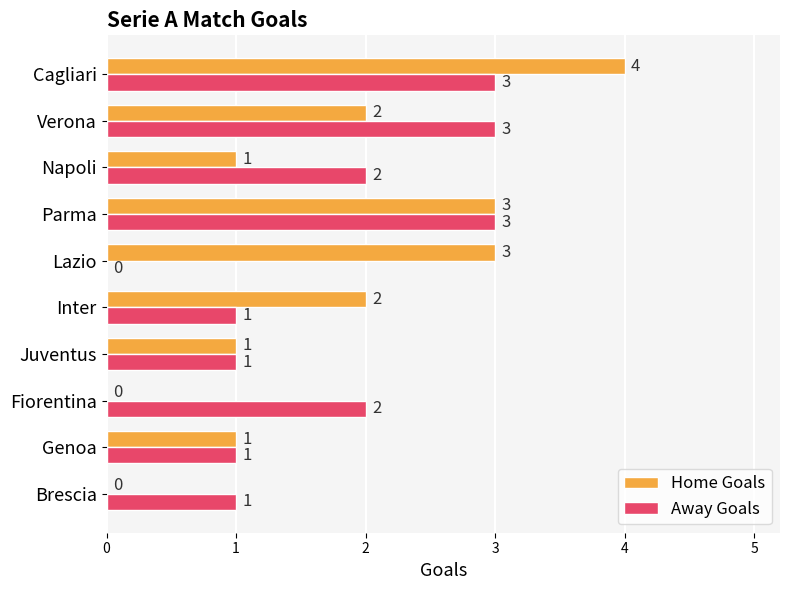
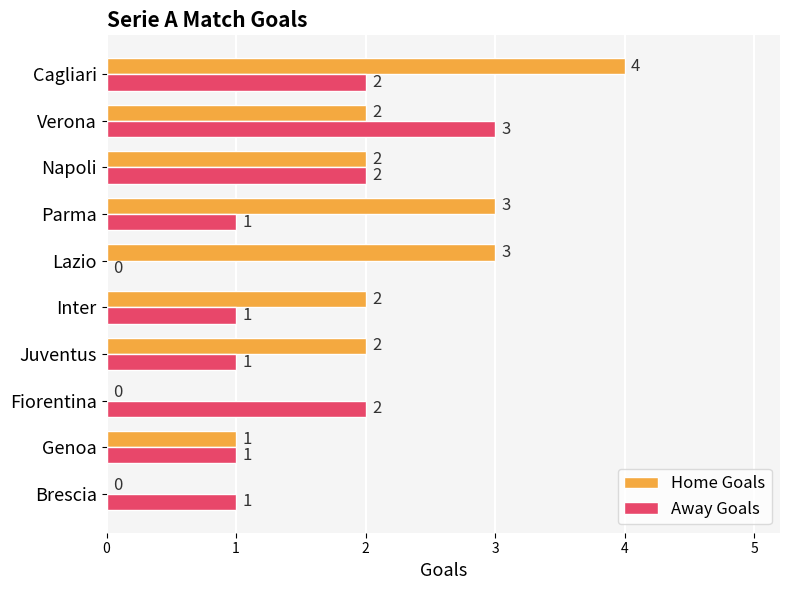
Away Goals, Cagliari: 3 -> 2
Home Goals, Napoli: 1 -> 2
Away Goals, Parma: 3 -> 1
Home Goals, Juventus: 1 -> 2
